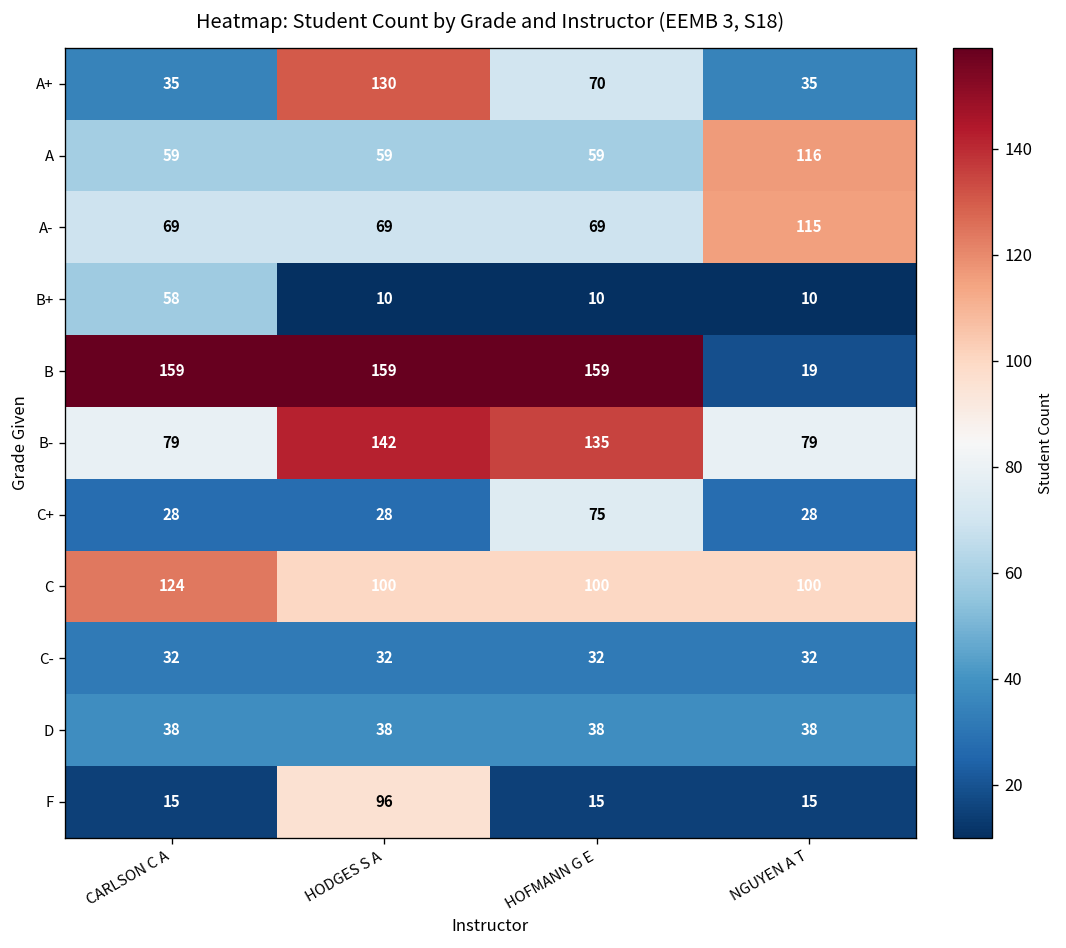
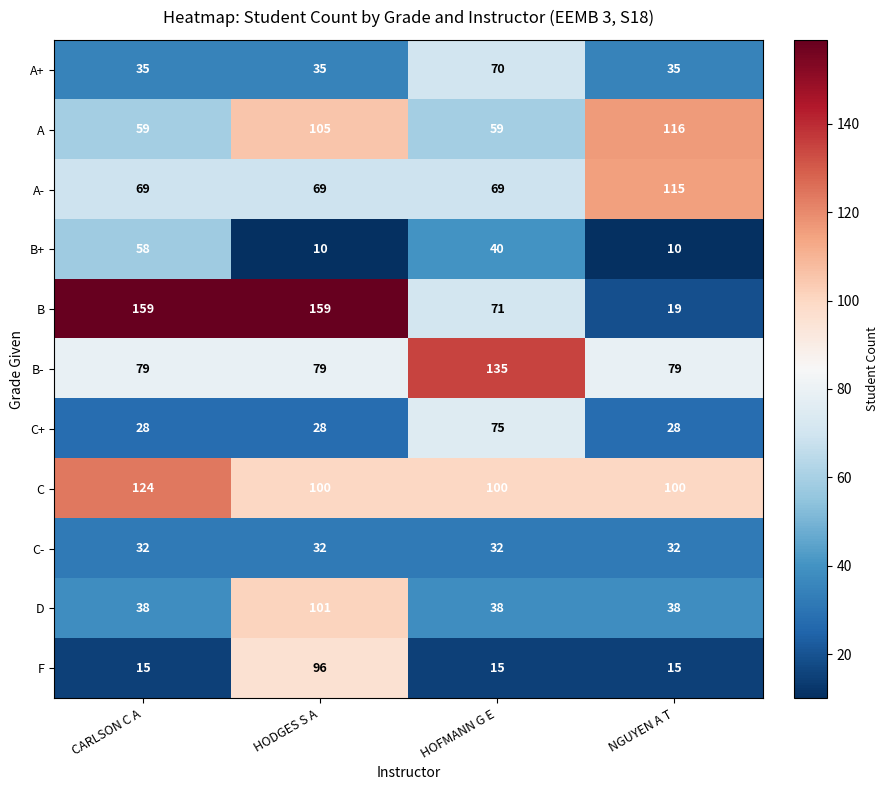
A+, HODGES S A: 130 -> 35
A, HODGES S A: 59 -> 105
B+, HOFMANN G E: 10 -> 40
B, HOFMANN G E: 159 -> 71
B-, HODGES S A: 142 -> 79
D, HODGES S A: 38 -> 101
